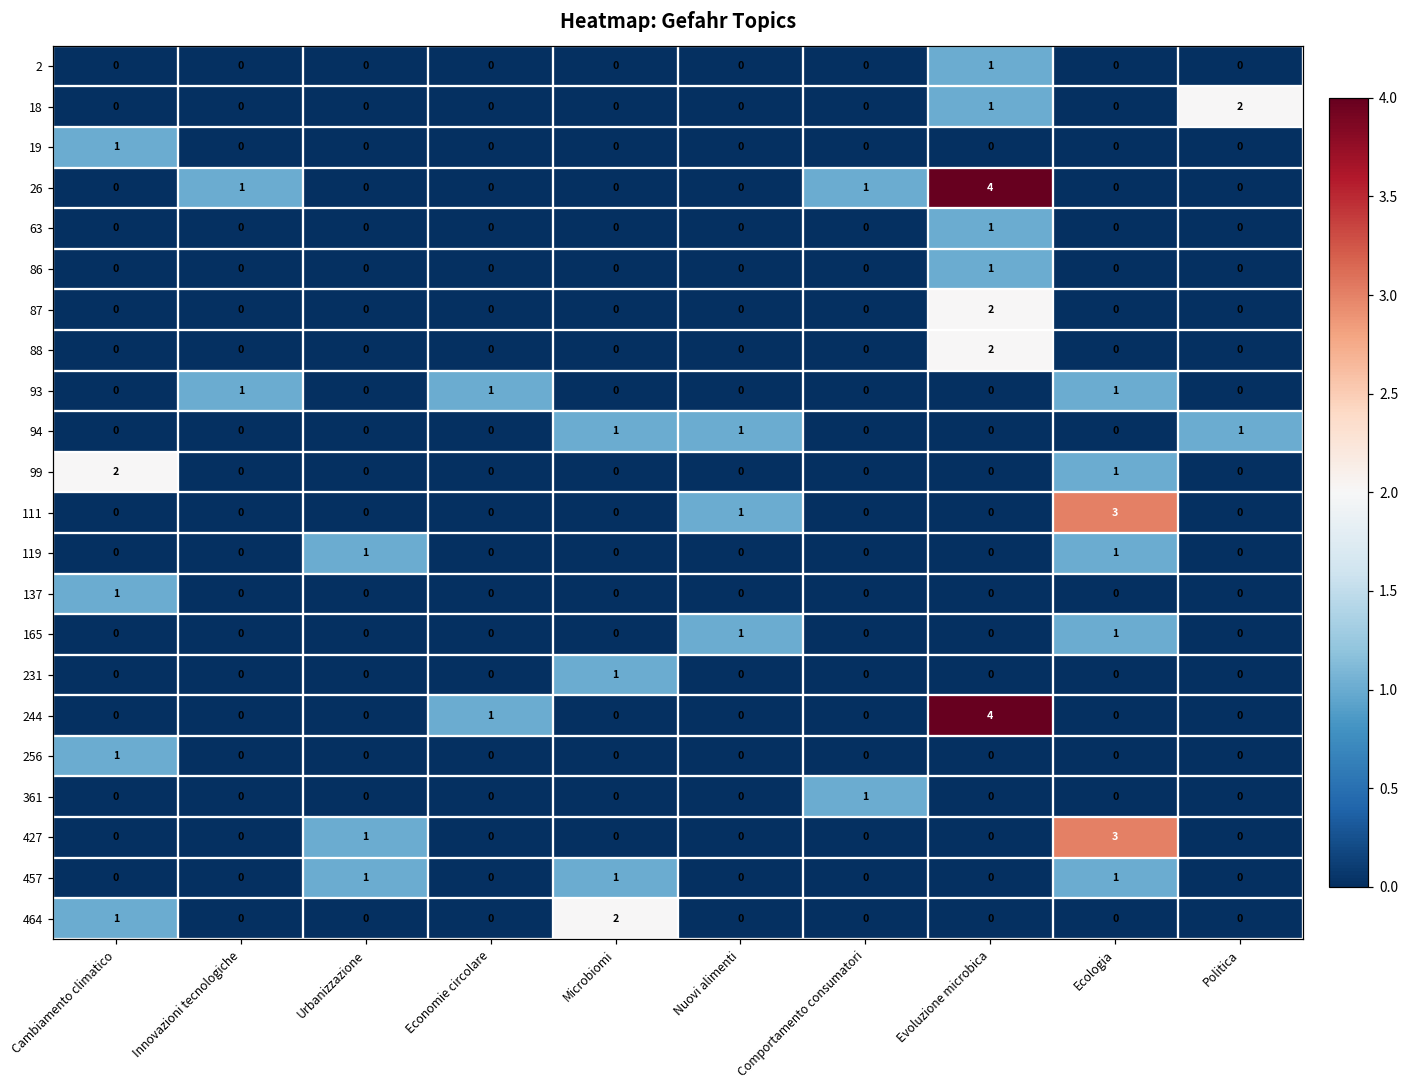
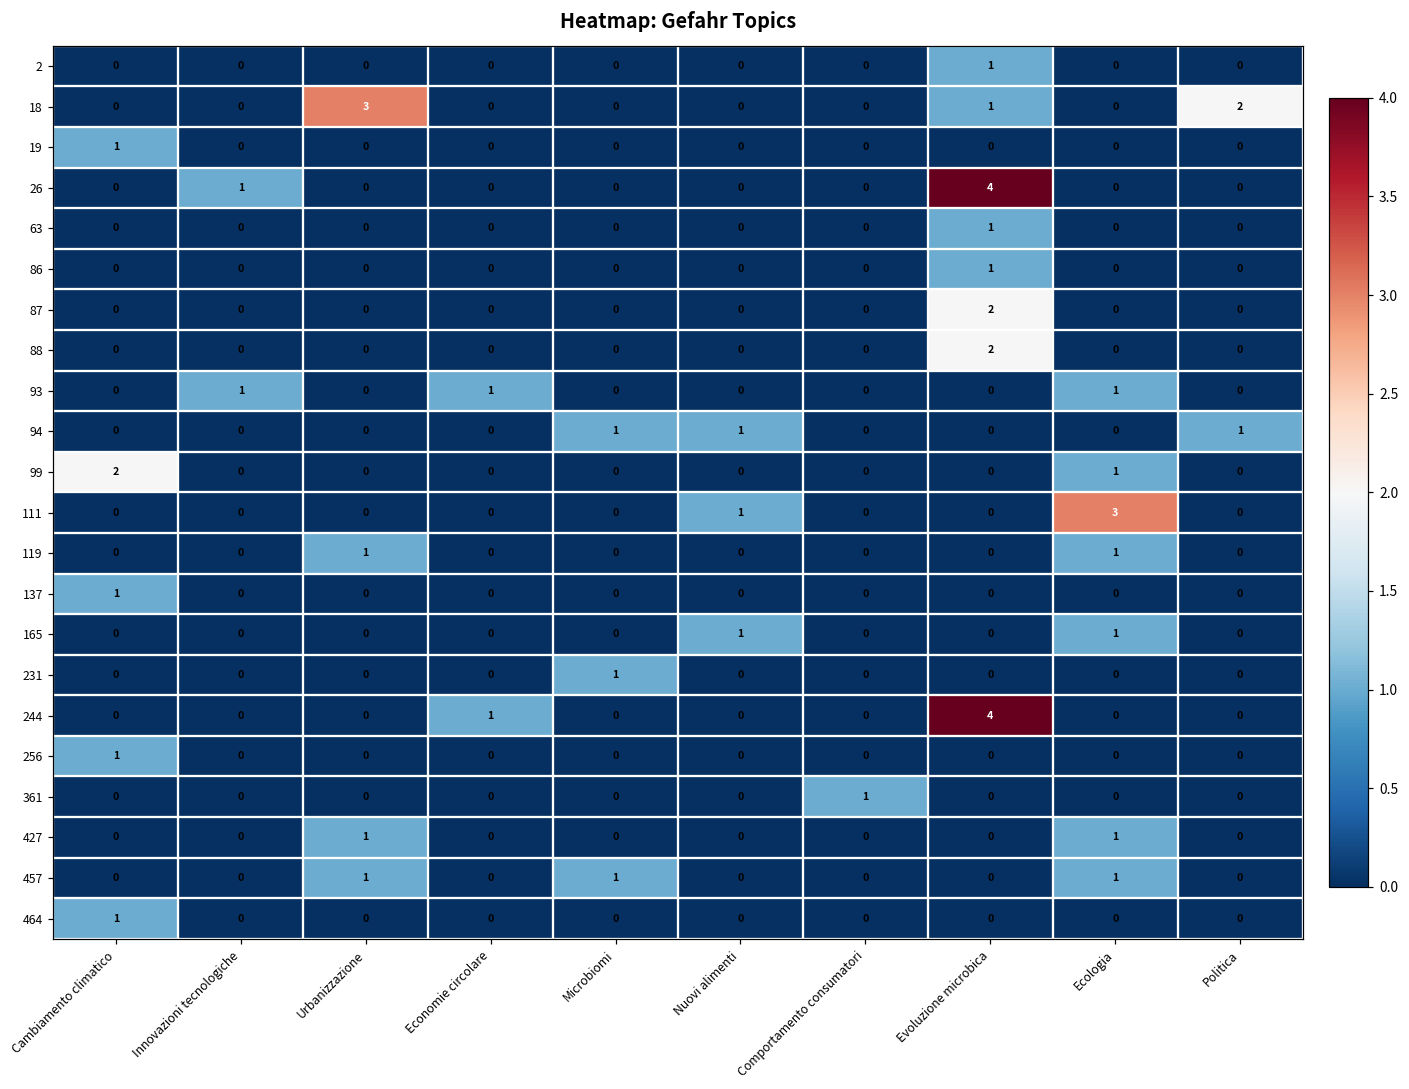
18, Urbanizzazione: 0 -> 3
26, Comportamento consumatori: 1 -> 0
427, Ecologia: 3 -> 1
464, Microbiomi: 2 -> 0
